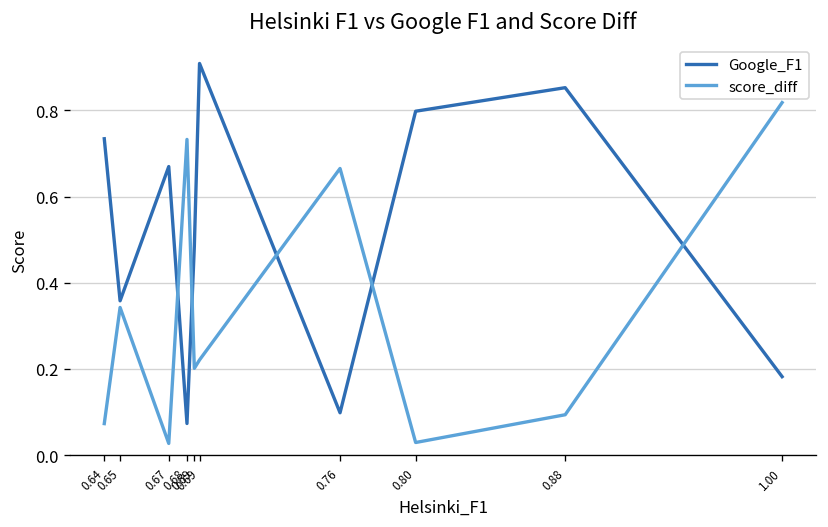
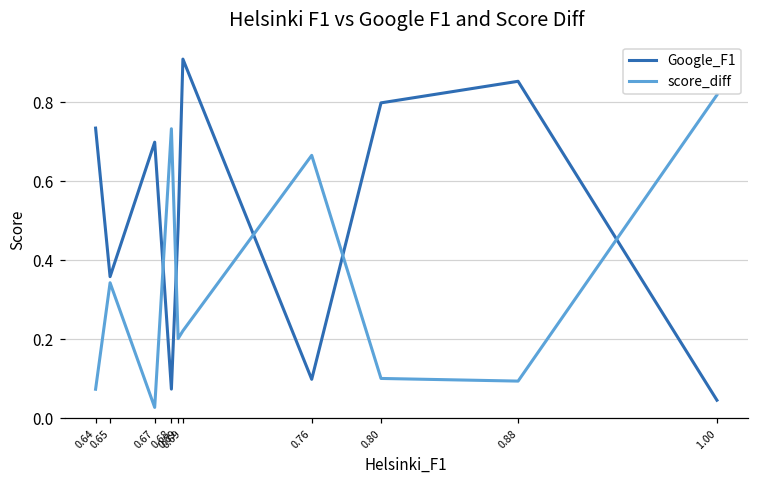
Google_F1, 0.67: 0.67 -> 0.70
score_diff, 0.80: 0.03 -> 0.10
Google_F1, 1.00: 0.18 -> 0.05
